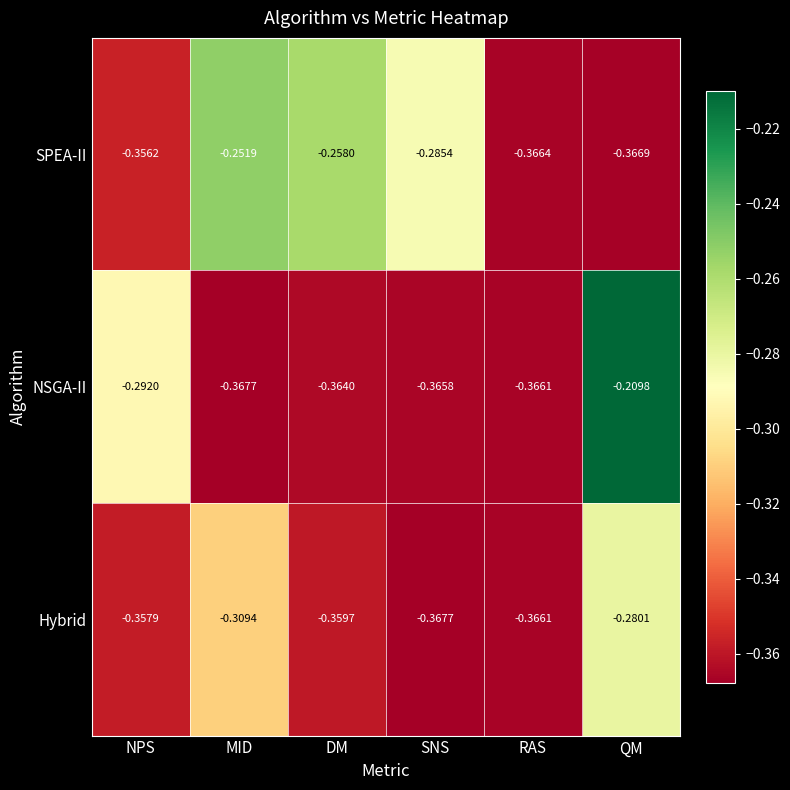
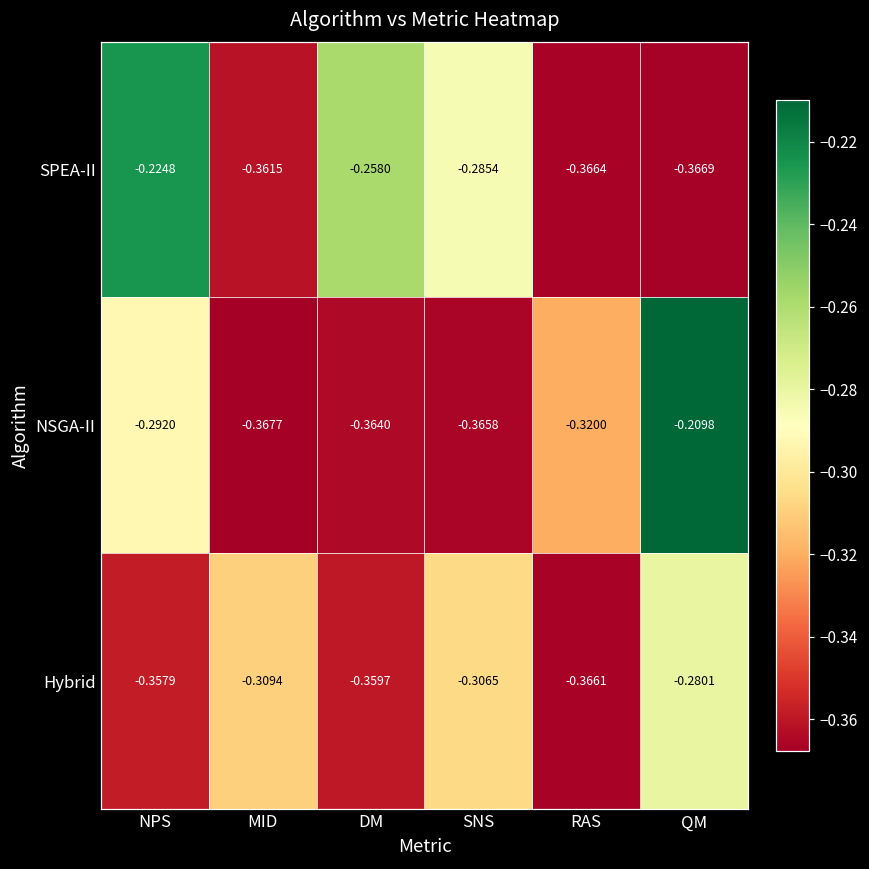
SPEA-II, NPS: -0.3562 -> -0.2248
SPEA-II, MID: -0.2519 -> -0.3615
NSGA-II, RAS: -0.3661 -> -0.3200
Hybrid, SNS: -0.3677 -> -0.3065
